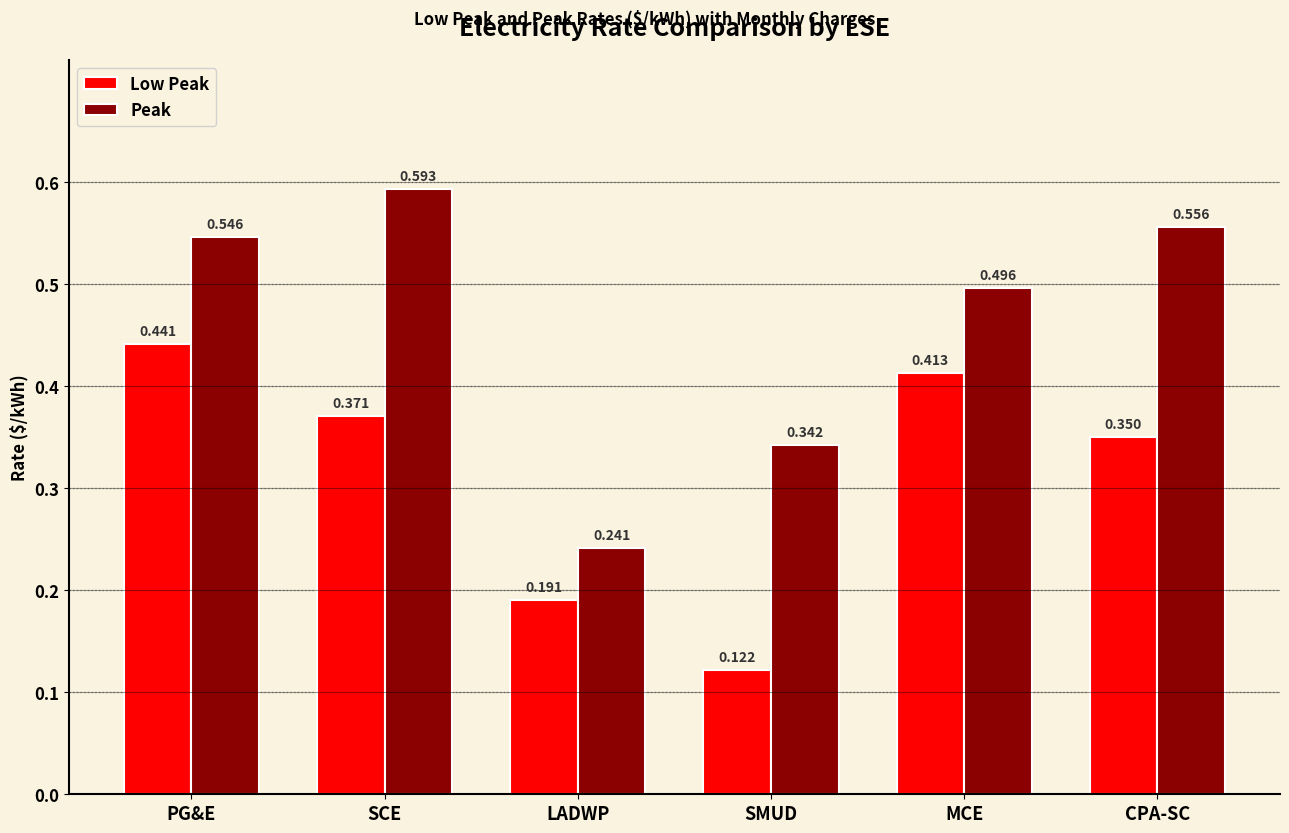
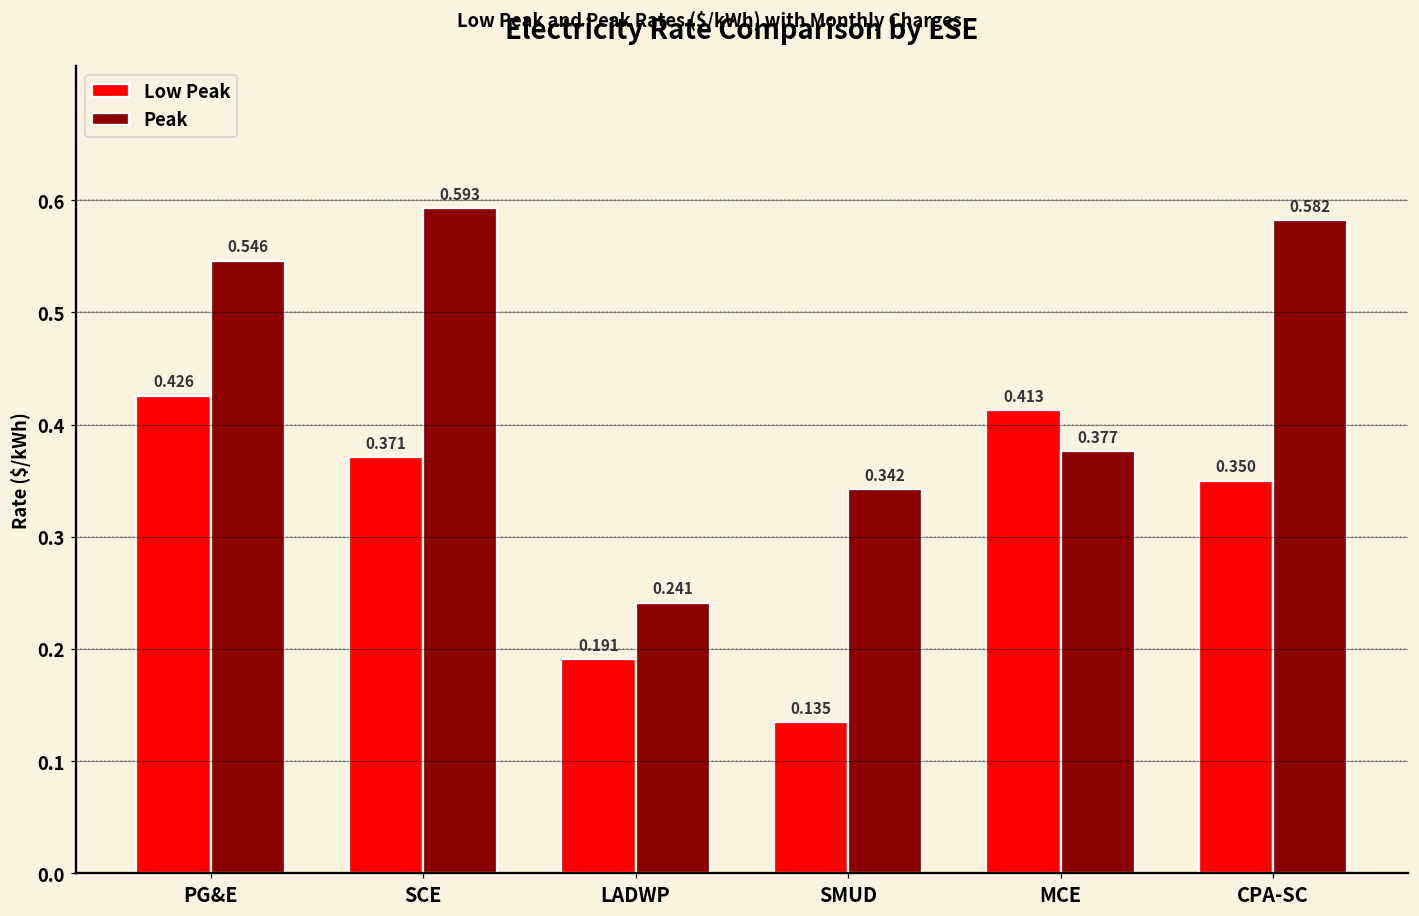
Low Peak, PG&E: 0.441 -> 0.426
Low Peak, SMUD: 0.122 -> 0.135
Peak, MCE: 0.496 -> 0.377
Peak, CPA-SC: 0.556 -> 0.582
